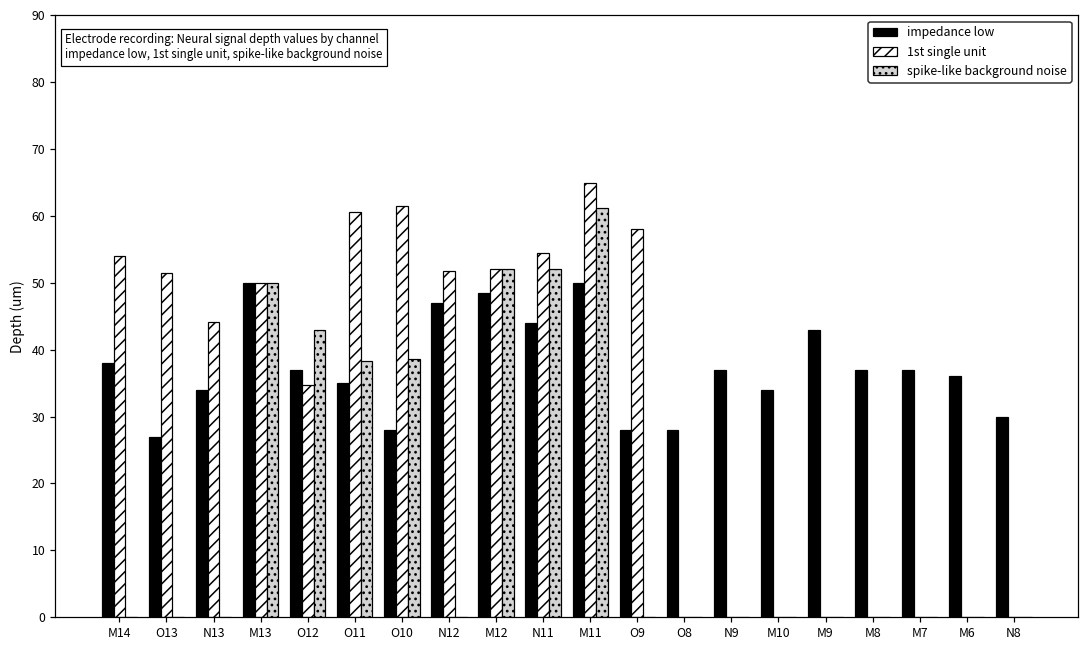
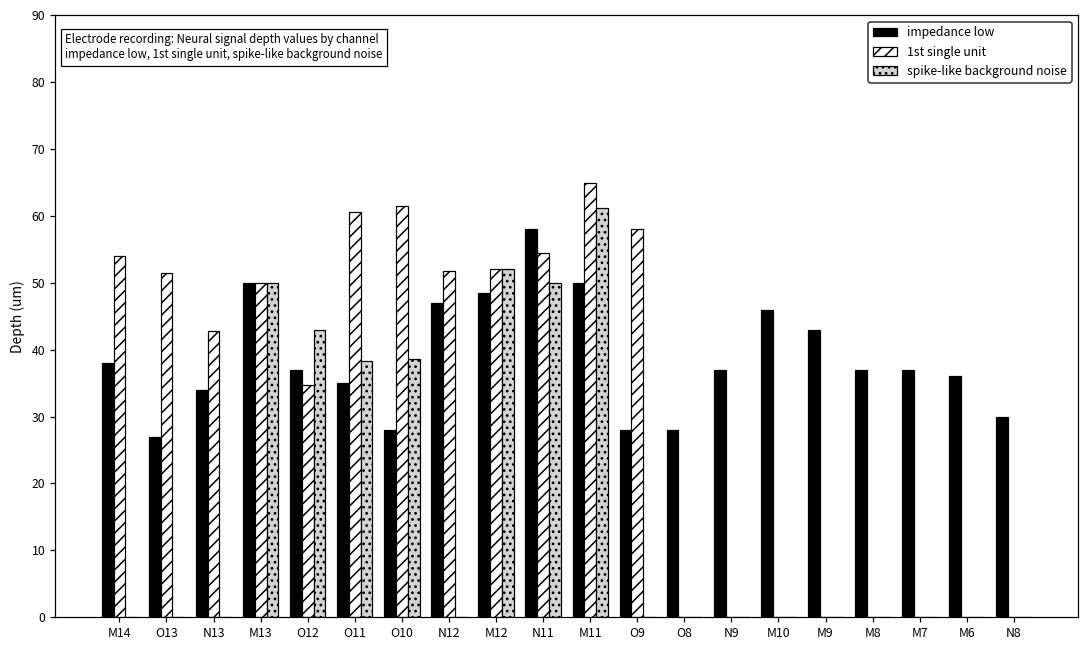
1st single unit, N13: 44 -> 43
impedance low, N11: 44 -> 58
spike-like background noise, N11: 52 -> 50
impedance low, M10: 34 -> 46
